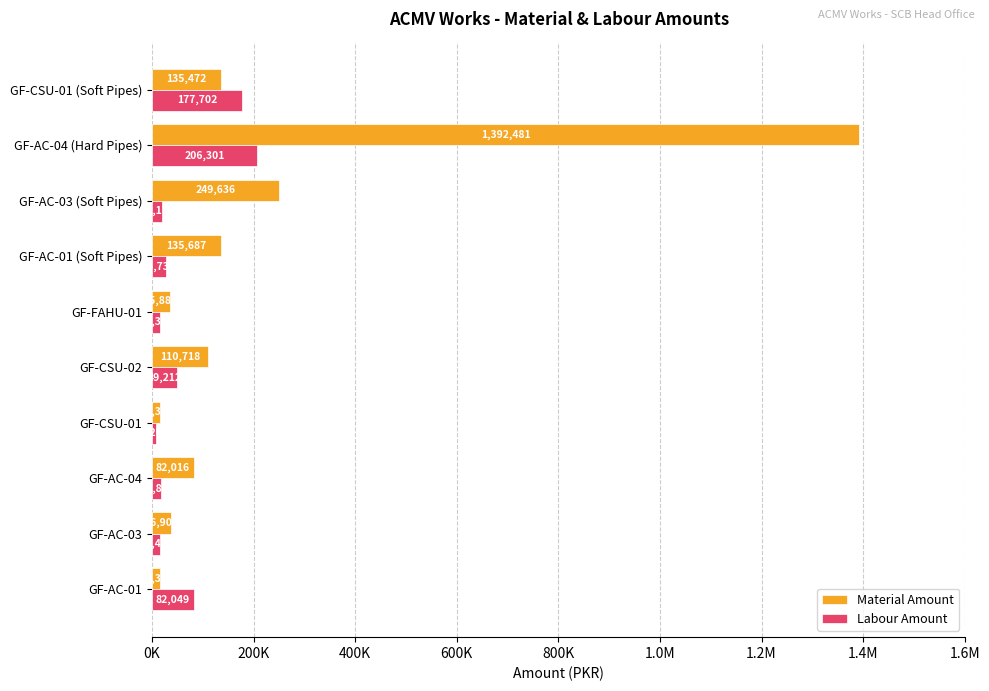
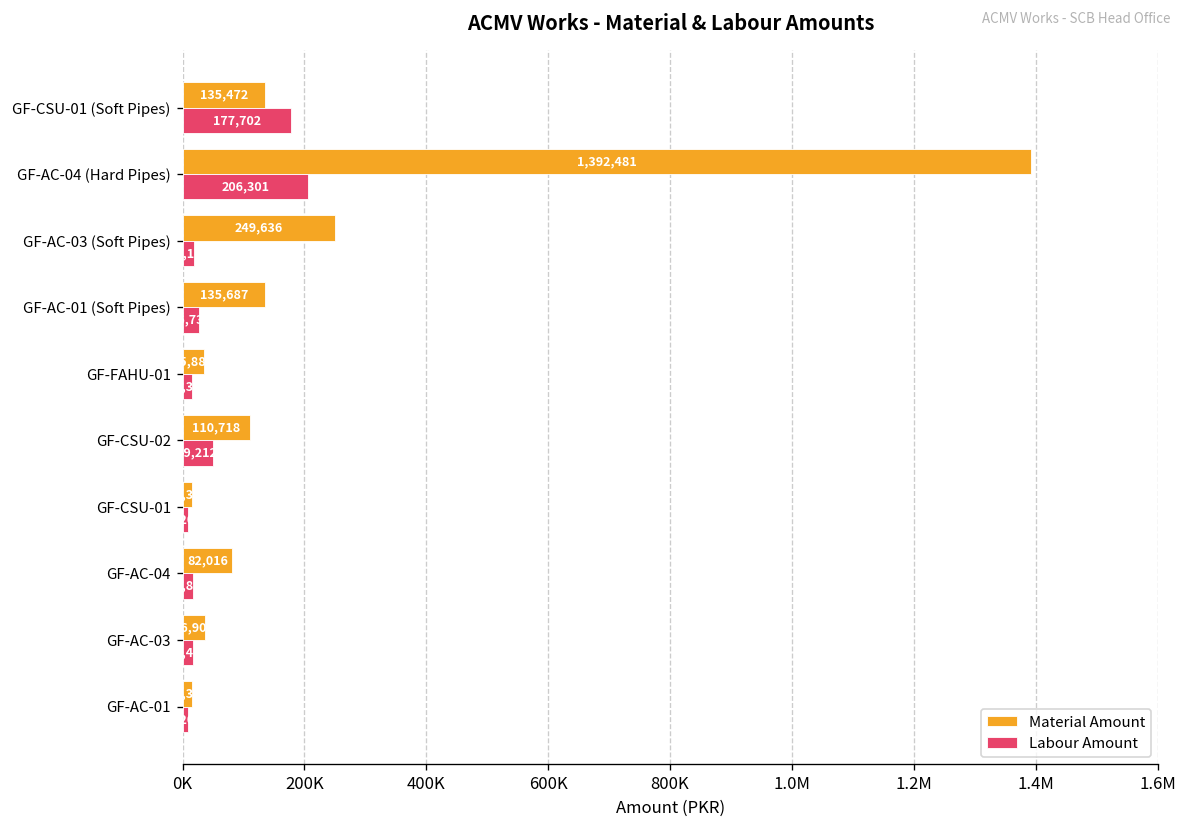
Labour Amount, GF-AC-01: 80000 -> 10000
